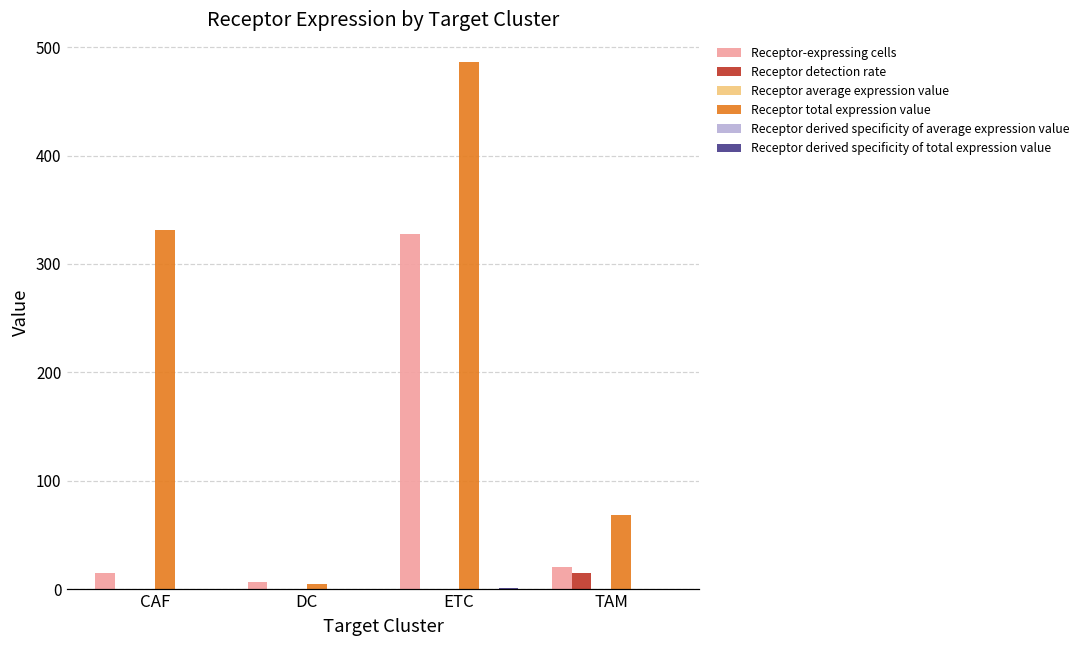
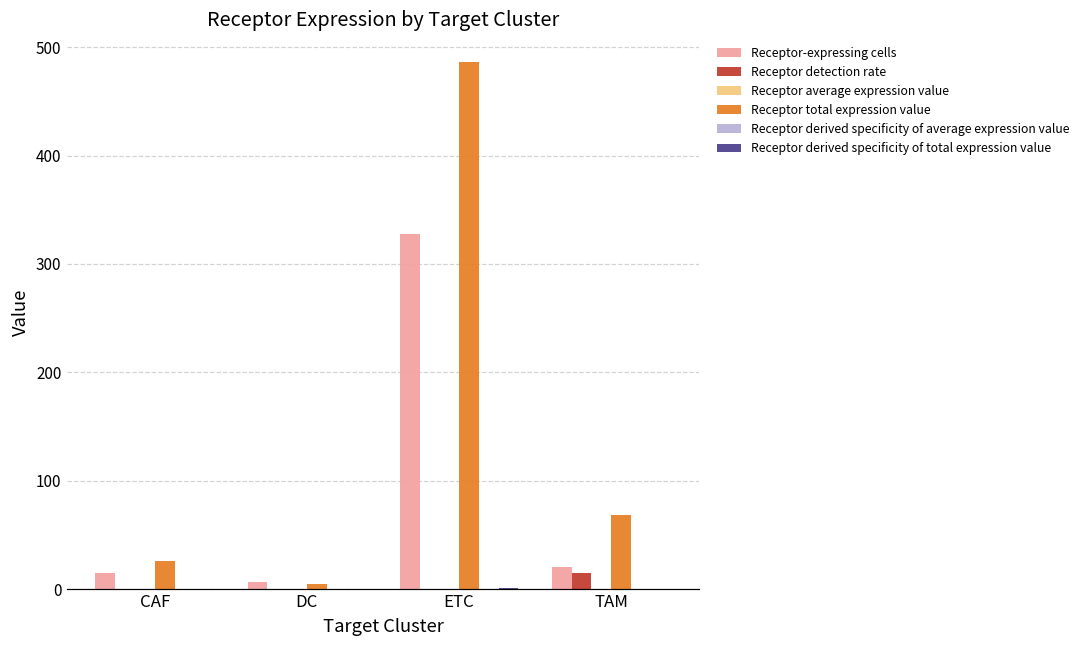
Receptor total expression value, CAF: 330 -> 30
